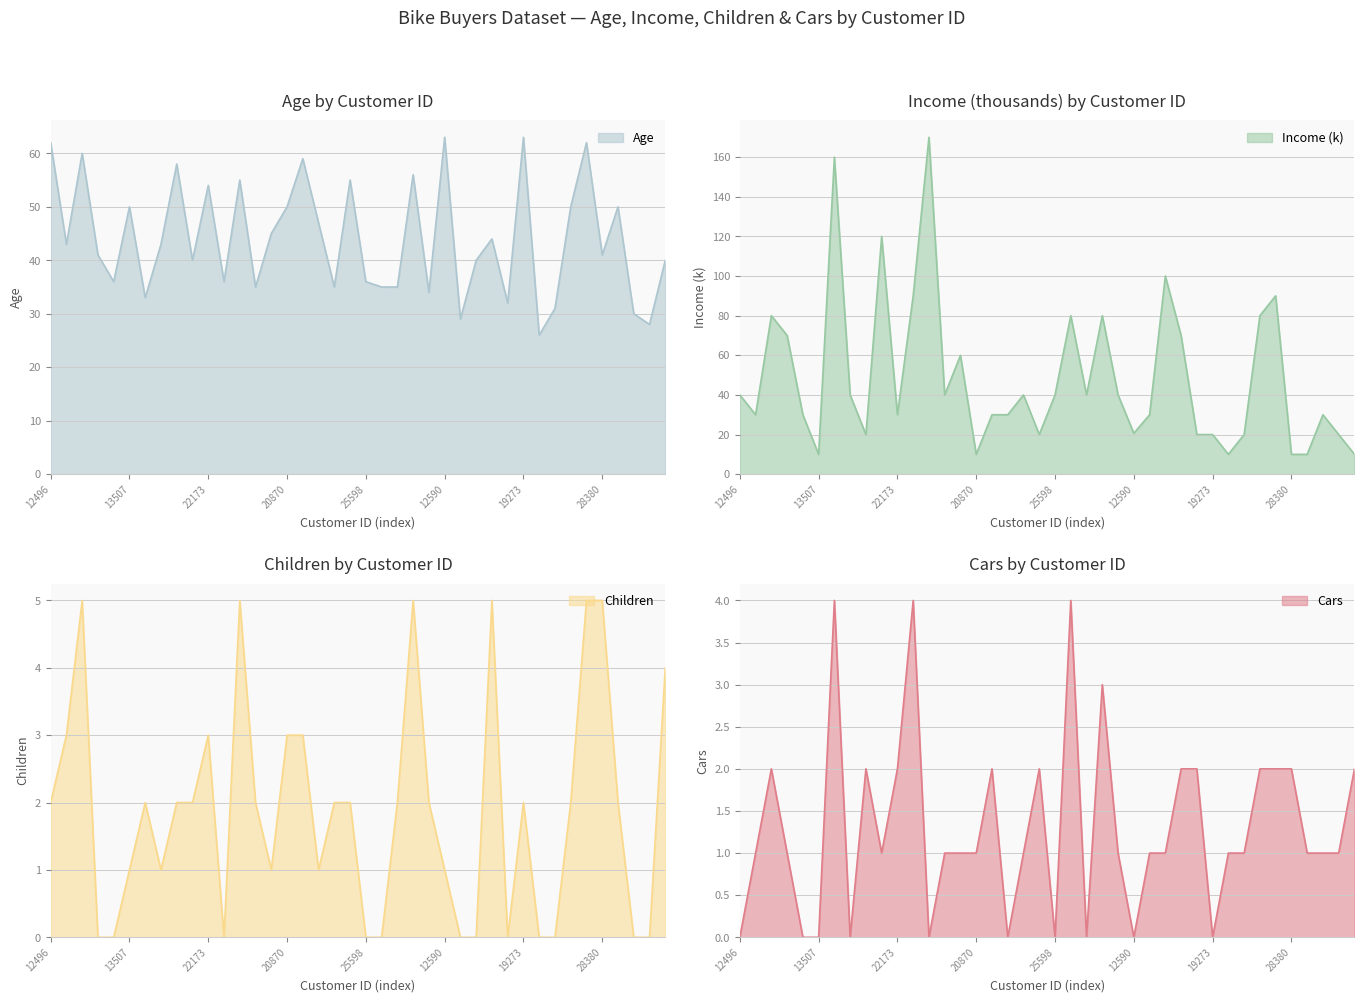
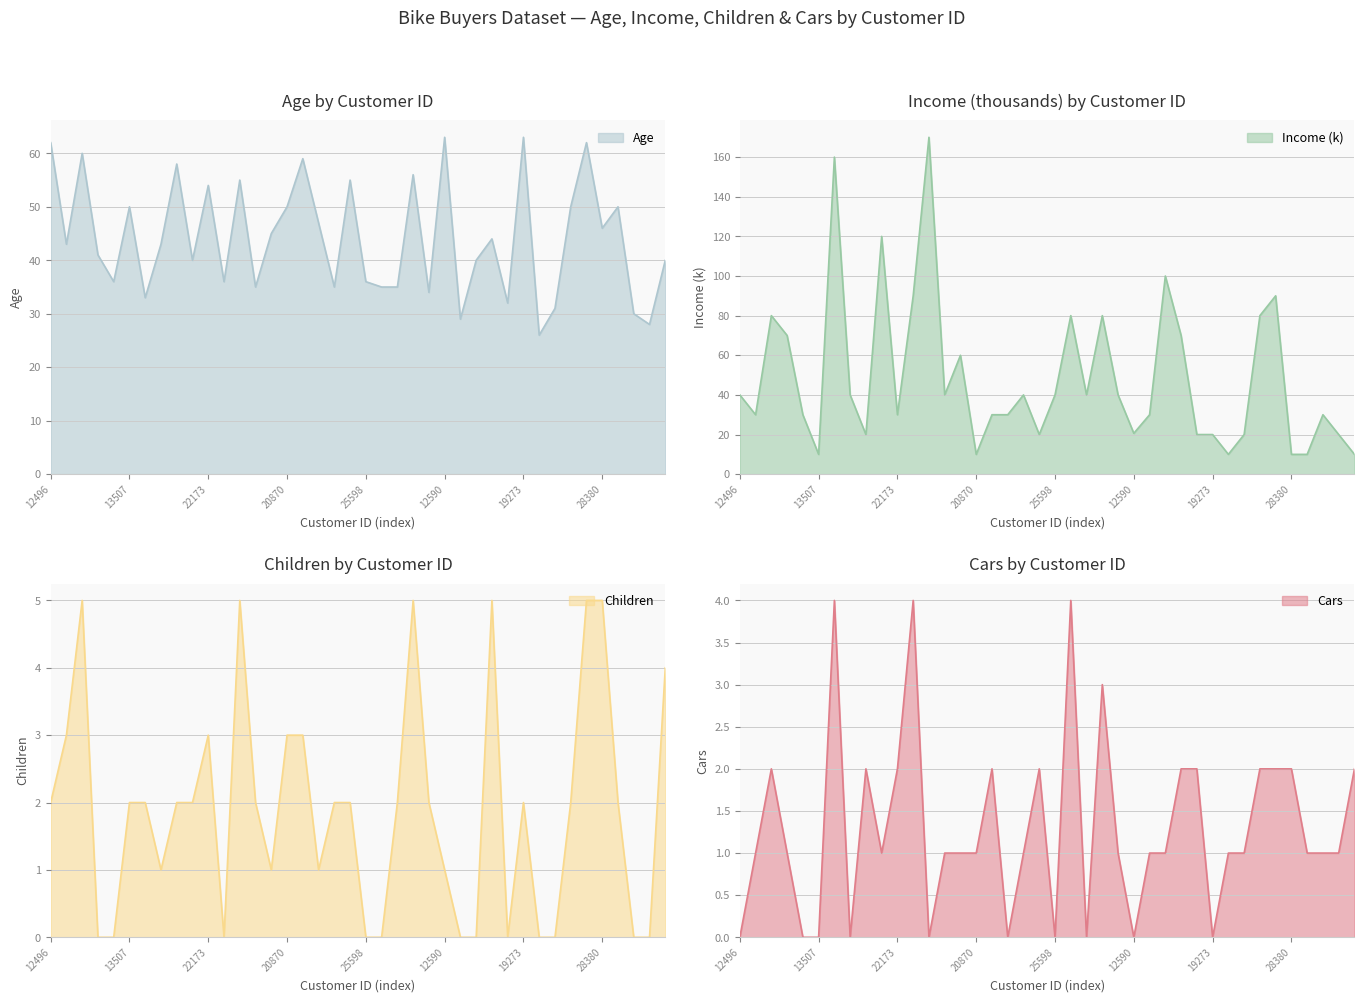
Age by Customer ID, 28380: 41 -> 46
Children by Customer ID, 13507: 1 -> 2
